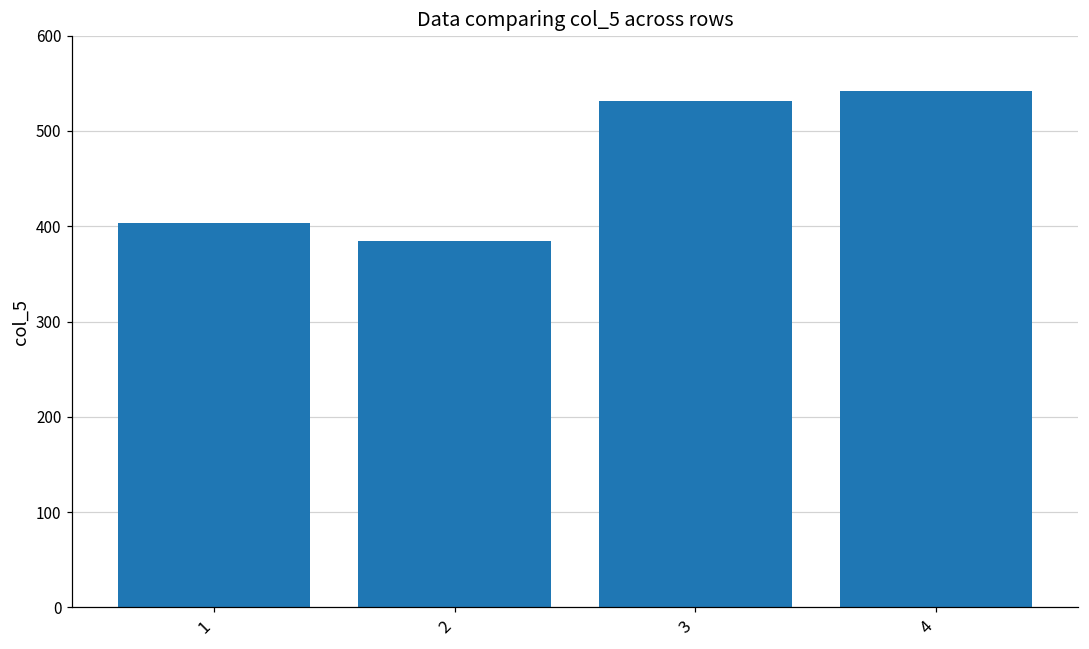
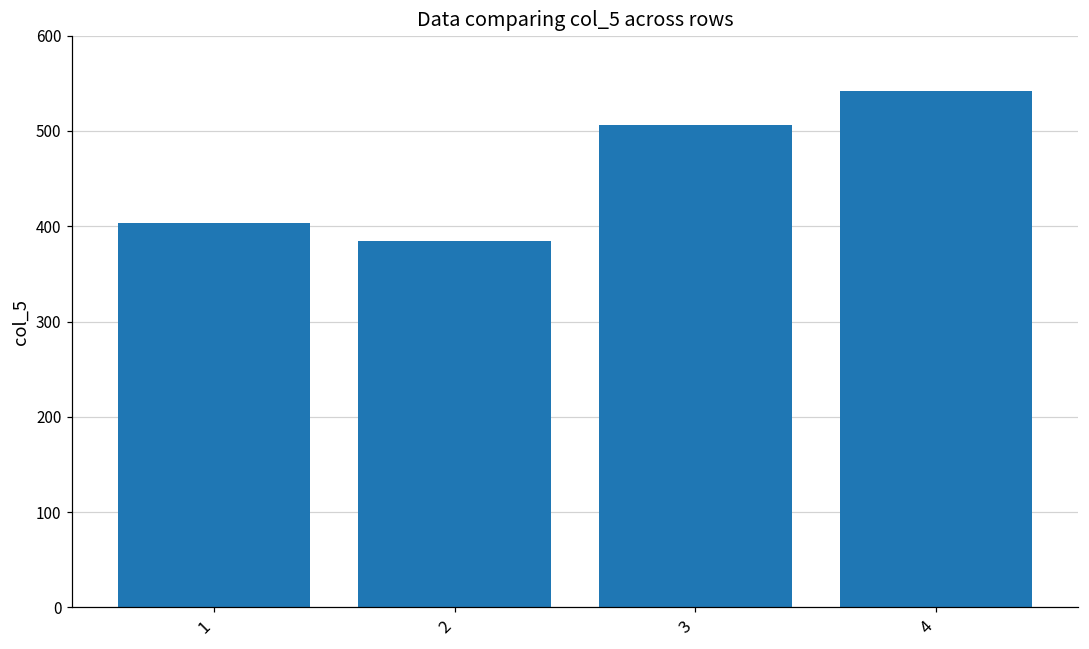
3: 530 -> 510
